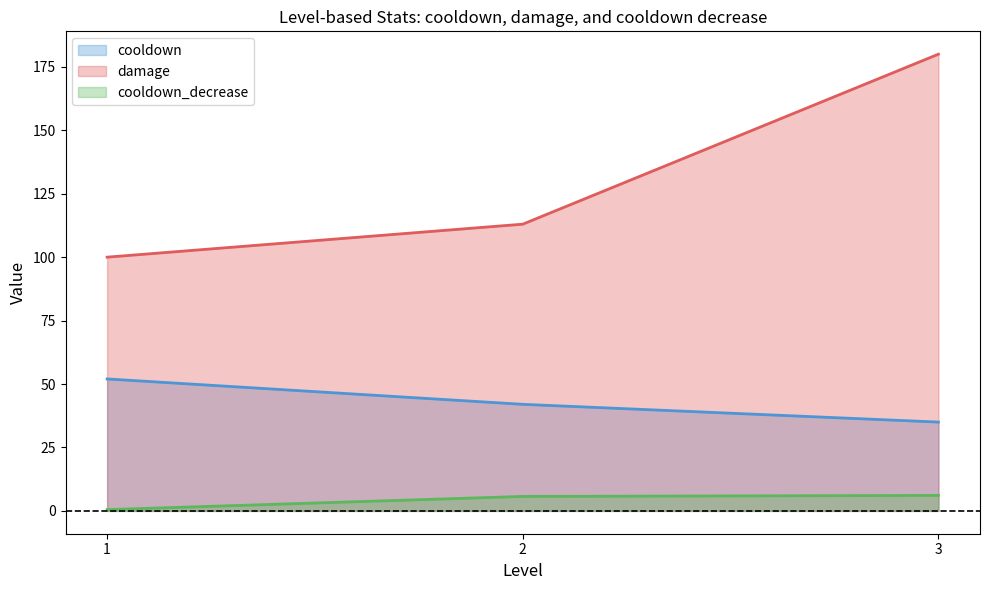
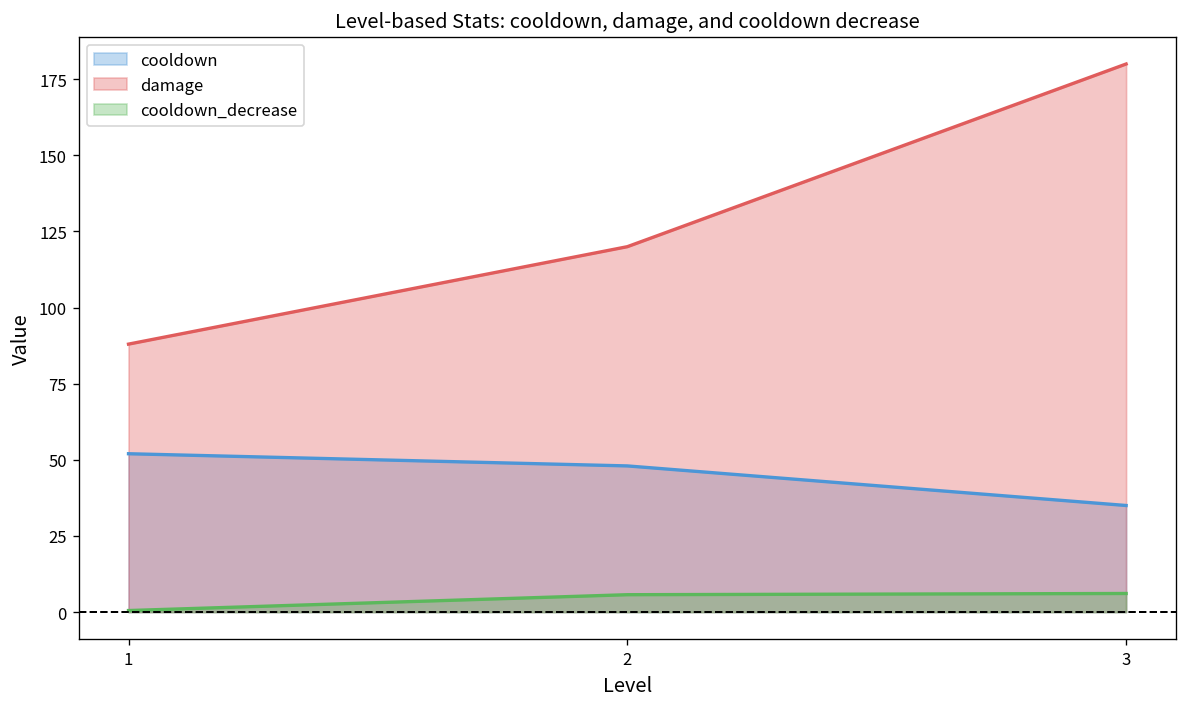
damage, 1: 100 -> 88
cooldown, 2: 42 -> 48
damage, 2: 113 -> 120
